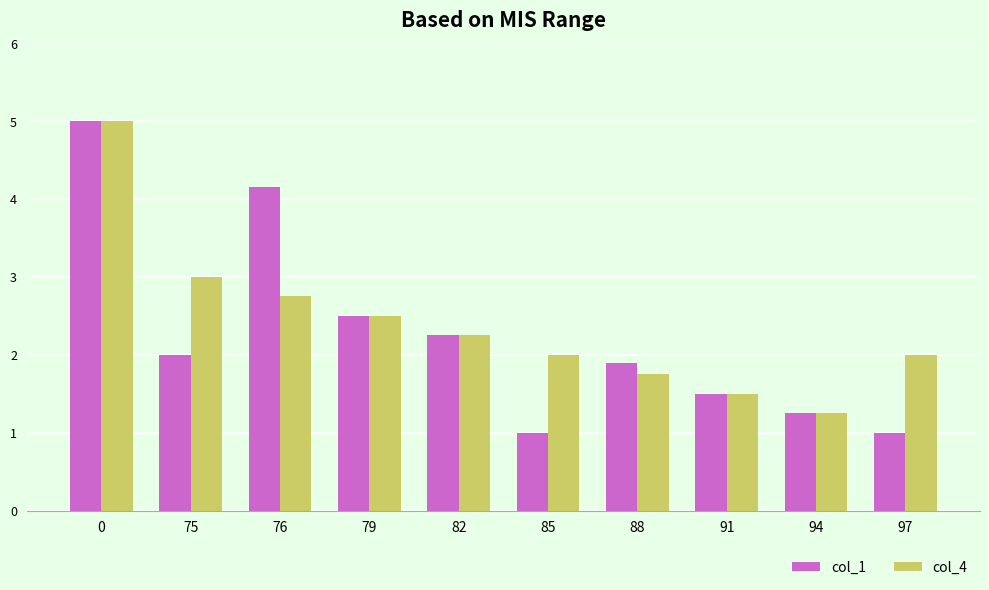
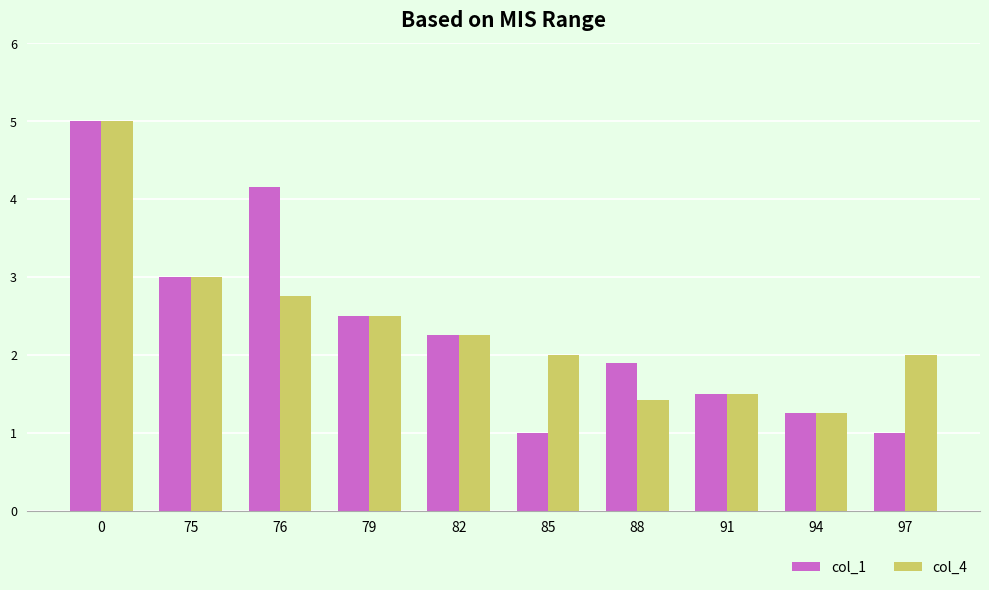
col_1, 75: 2 -> 3
col_4, 88: 1.8 -> 1.4
